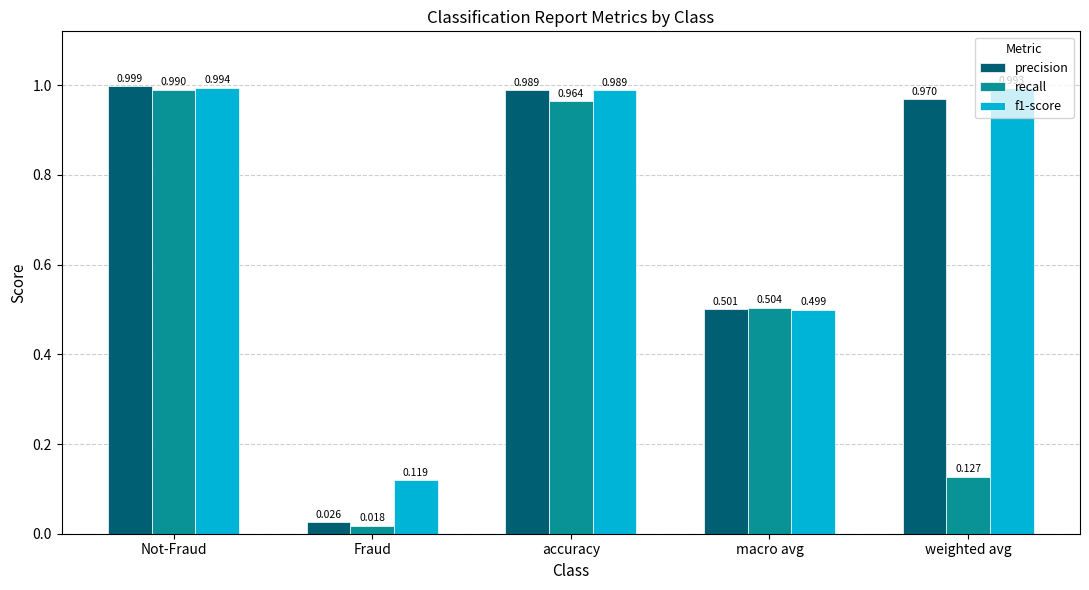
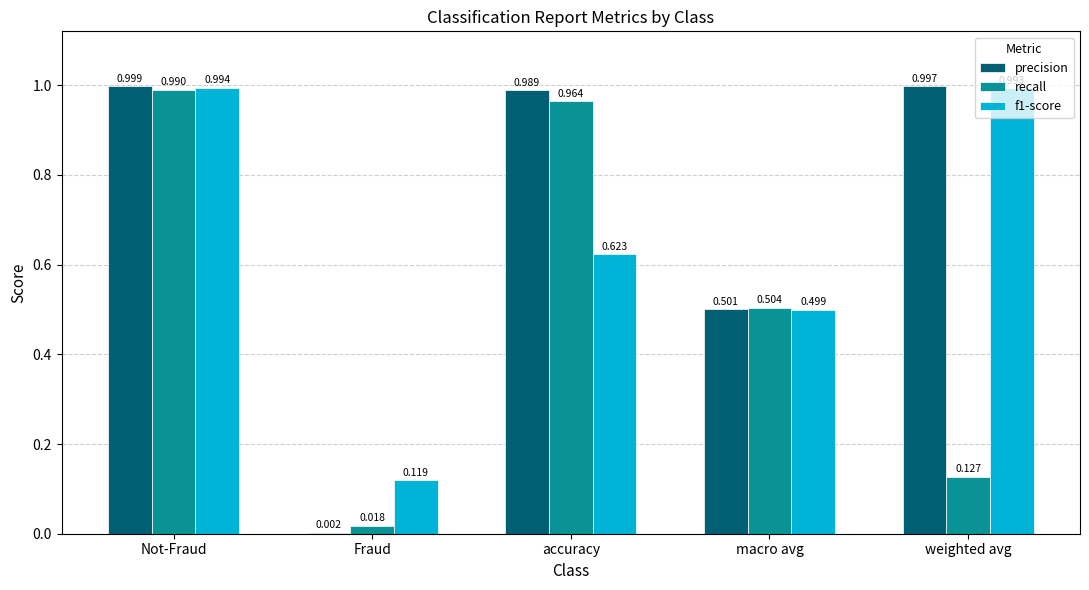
precision, Fraud: 0.026 -> 0.002
f1-score, accuracy: 0.989 -> 0.623
precision, weighted avg: 0.970 -> 0.997
